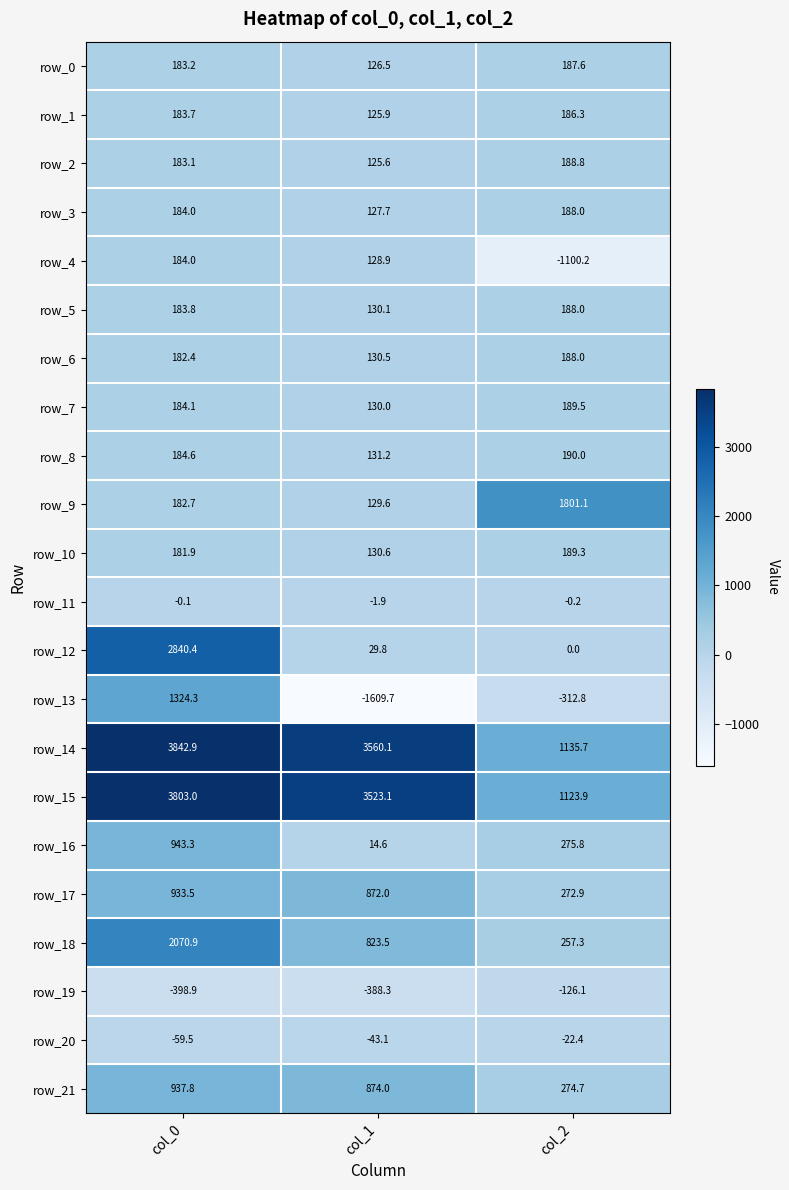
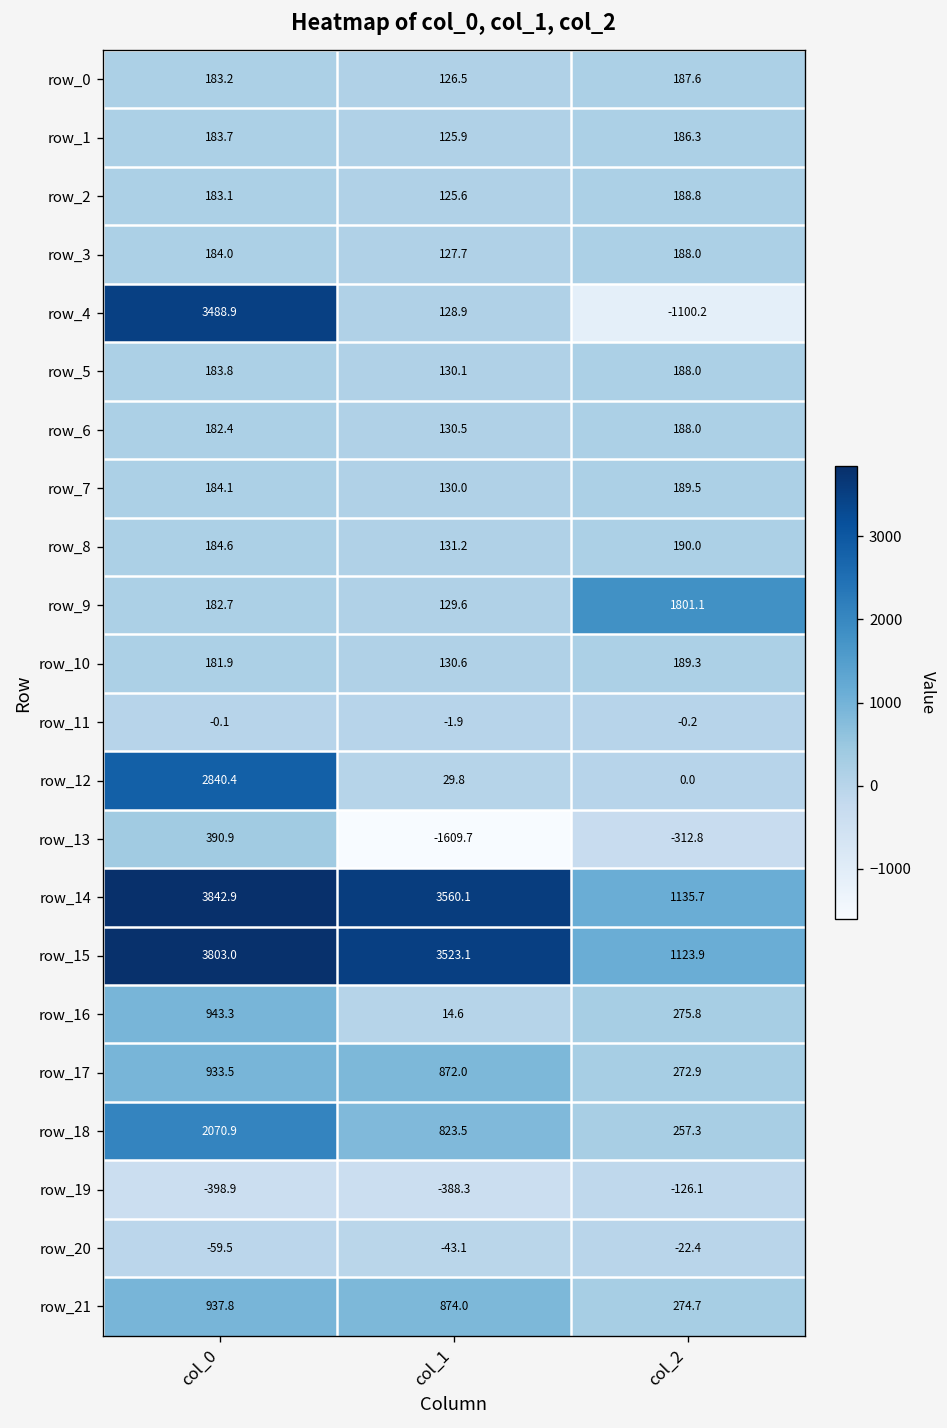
row_4, col_0: 184.0 -> 3488.9
row_13, col_0: 1324.3 -> 390.9
